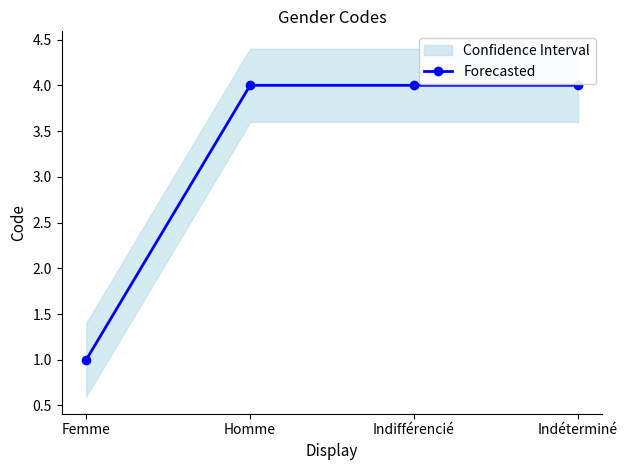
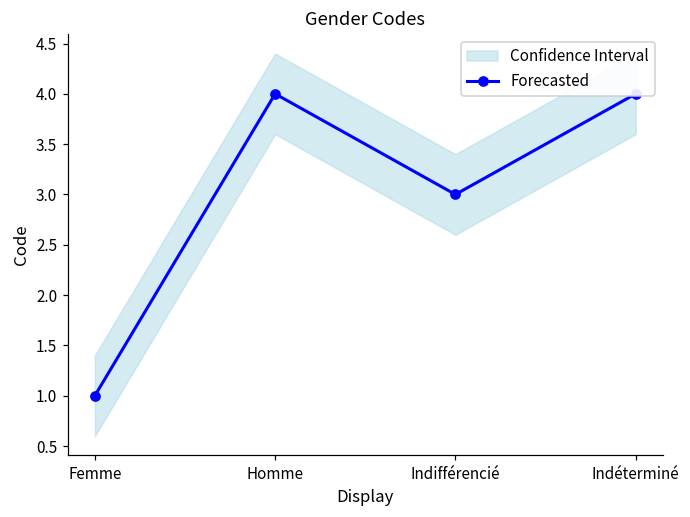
Forecasted, Indifférencié: 4 -> 3
